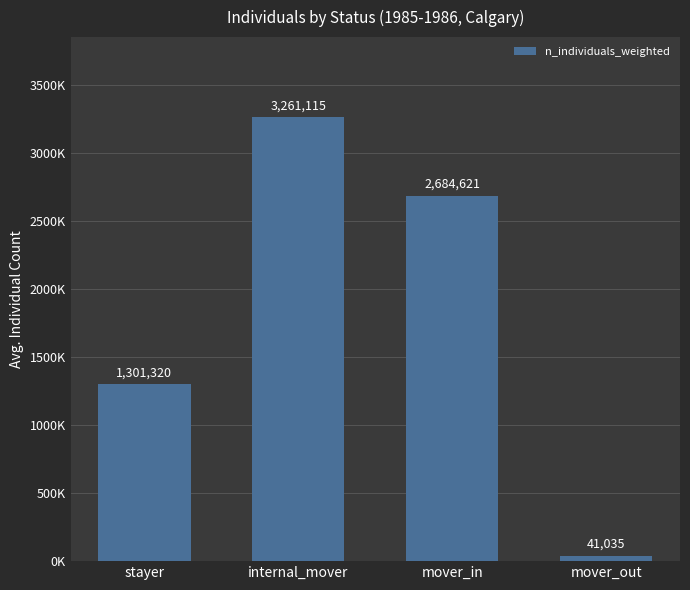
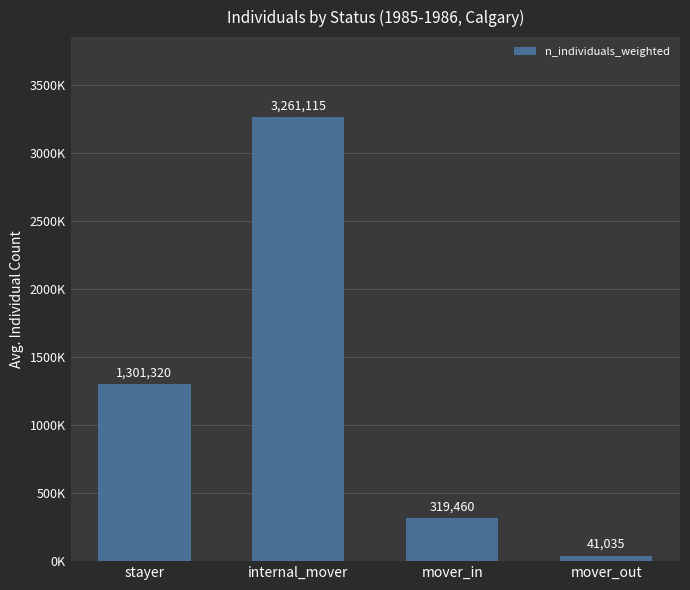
mover_in: 2,684,621 -> 319,460
